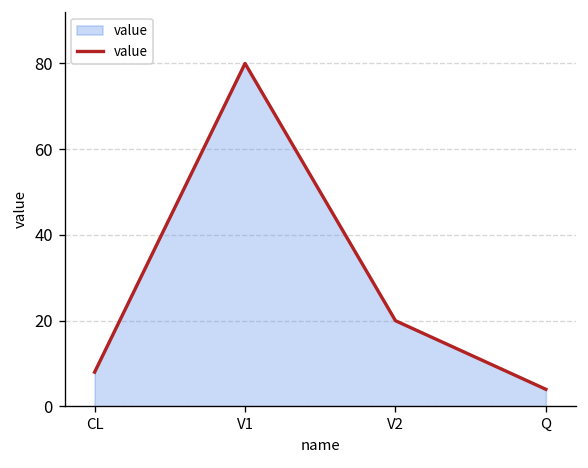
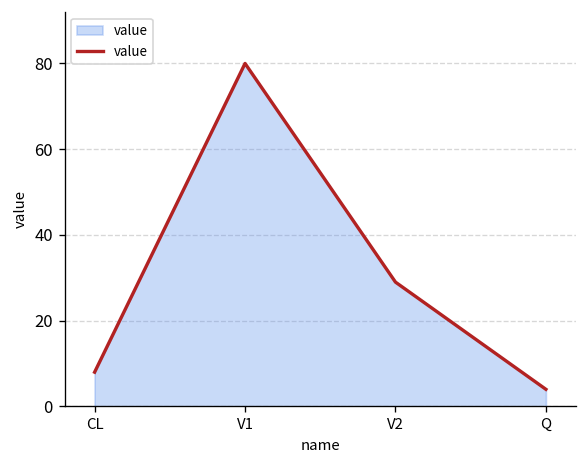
V2: 20 -> 29
